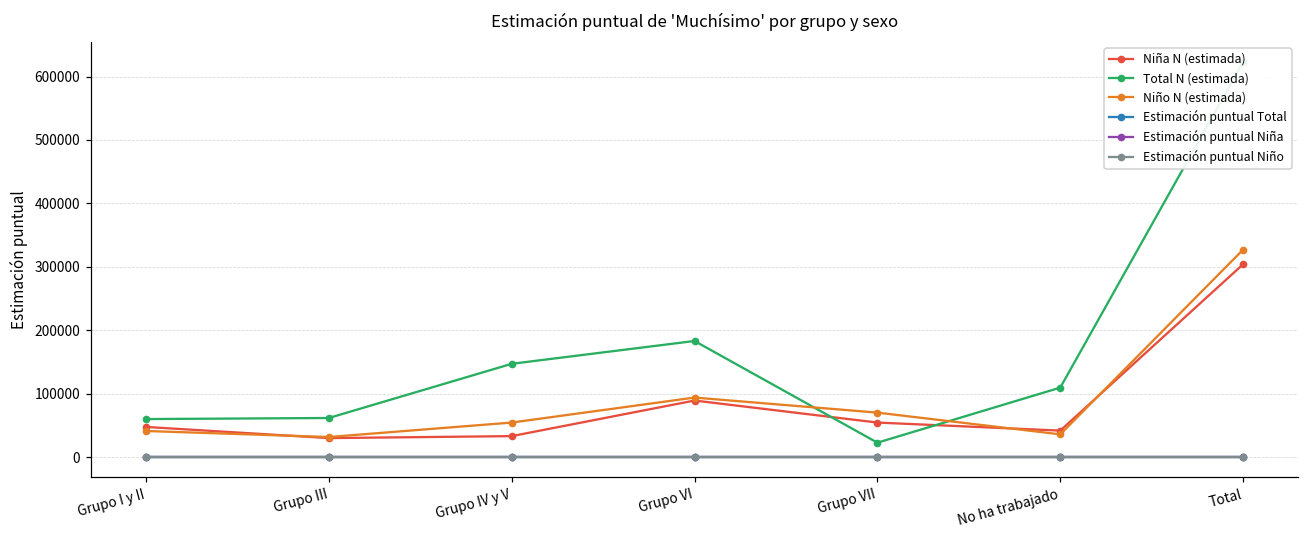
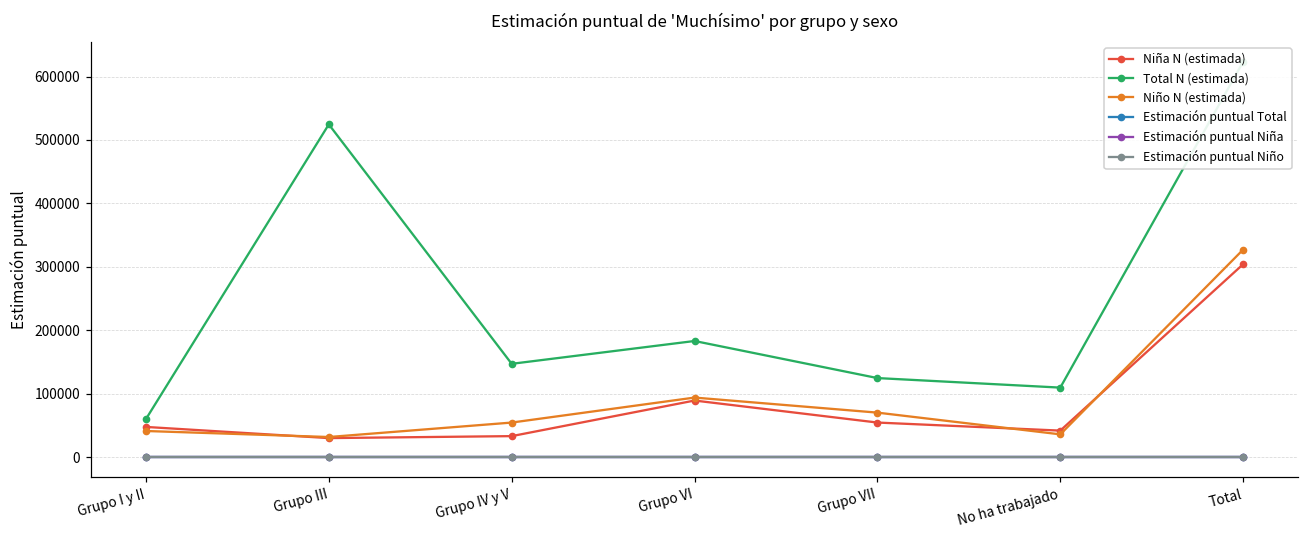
Total N (estimada), Grupo III: 60000 -> 520000
Total N (estimada), Grupo VII: 20000 -> 120000
